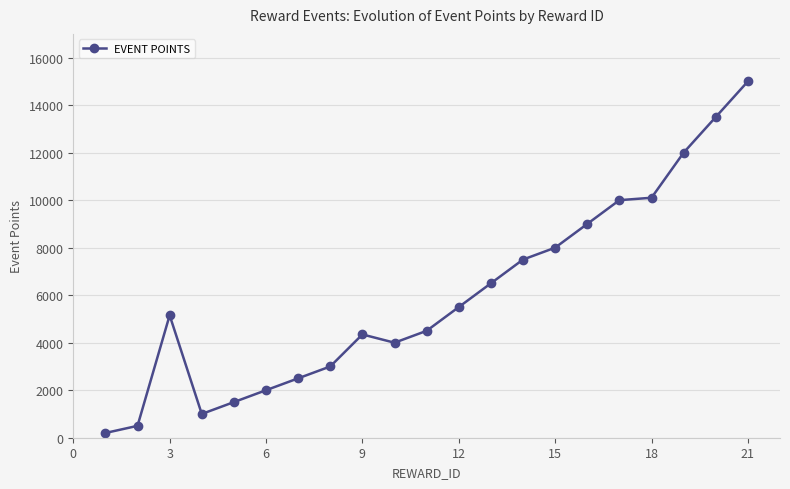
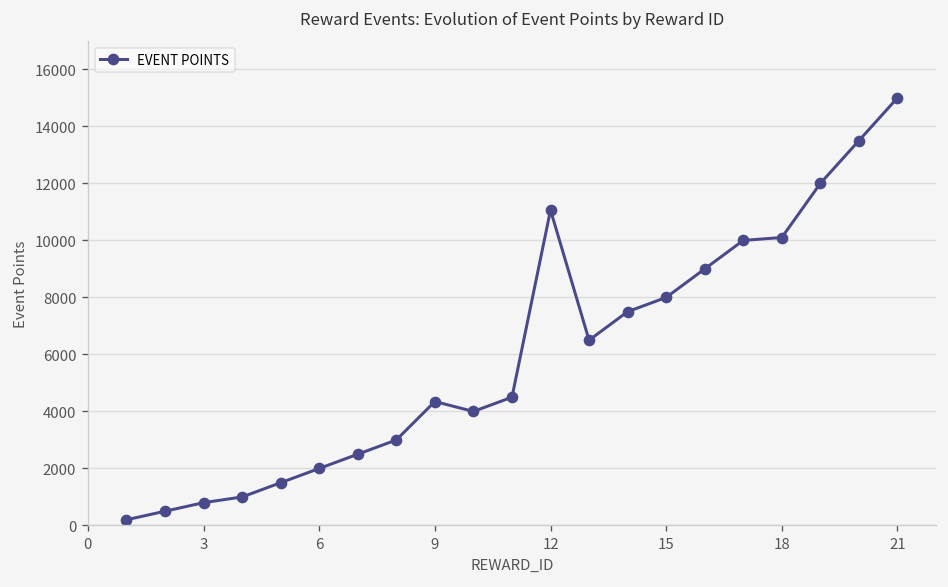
3: 5200 -> 800
12: 5500 -> 11100
